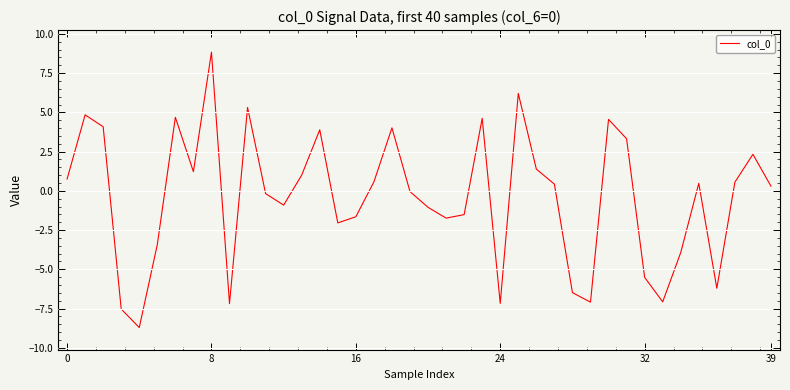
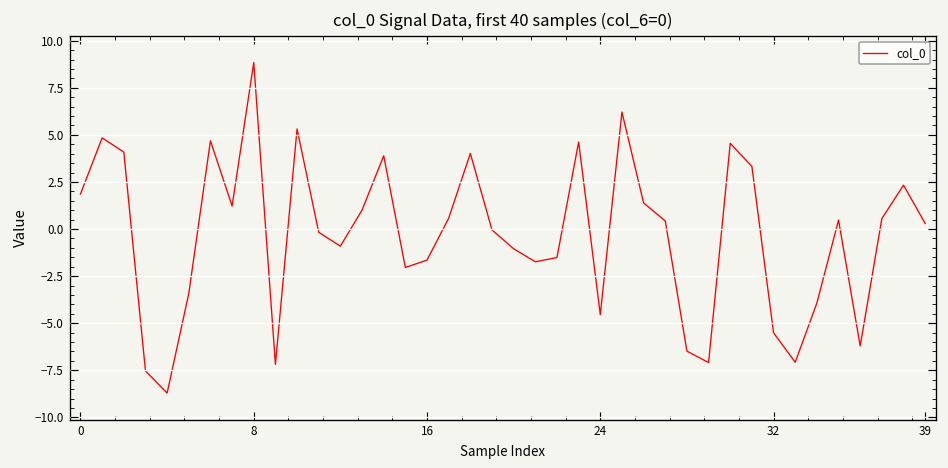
0: 0.8 -> 1.9
24: -7.2 -> -4.5
